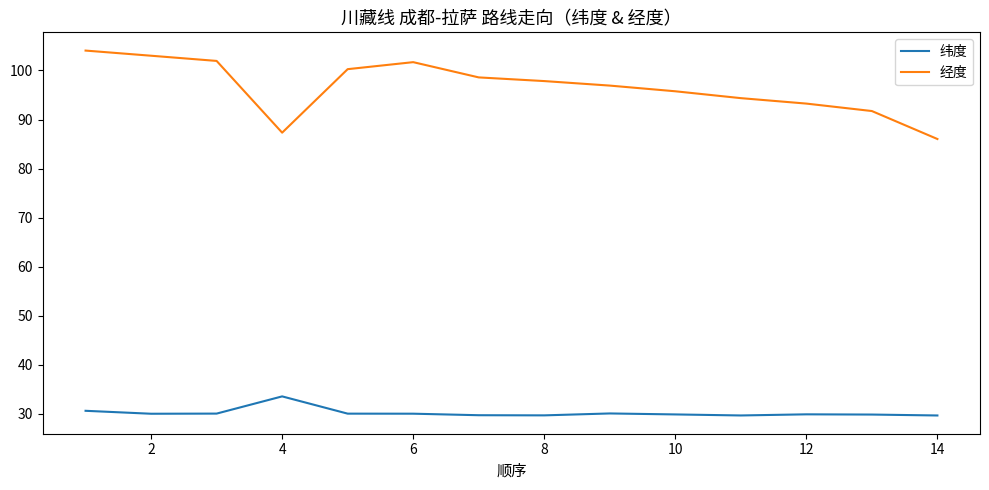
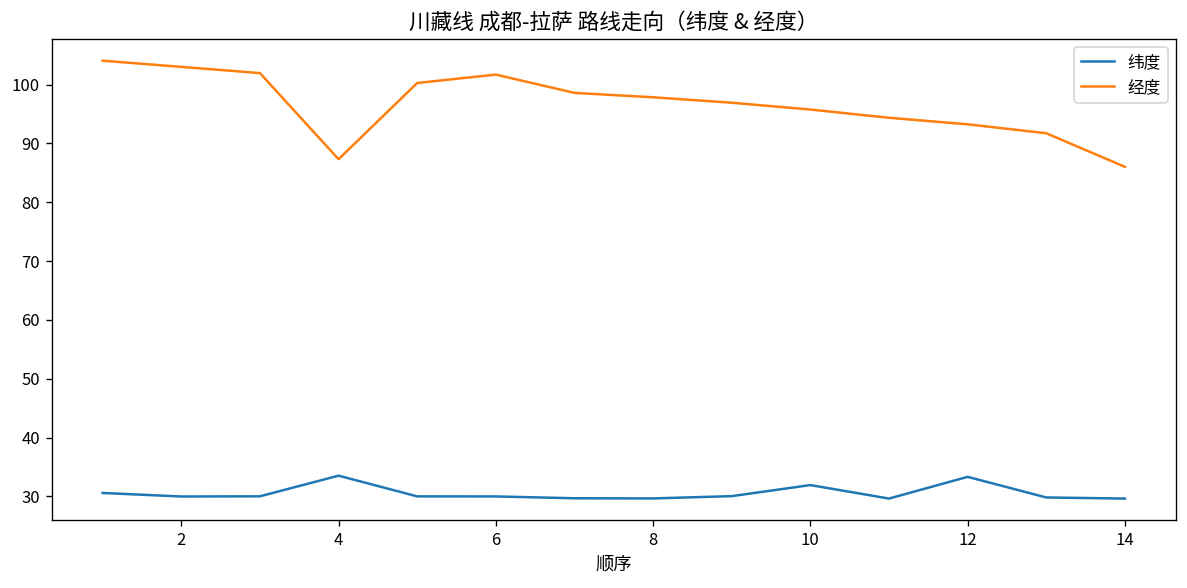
纬度, 10: 30 -> 32
纬度, 12: 30 -> 33
